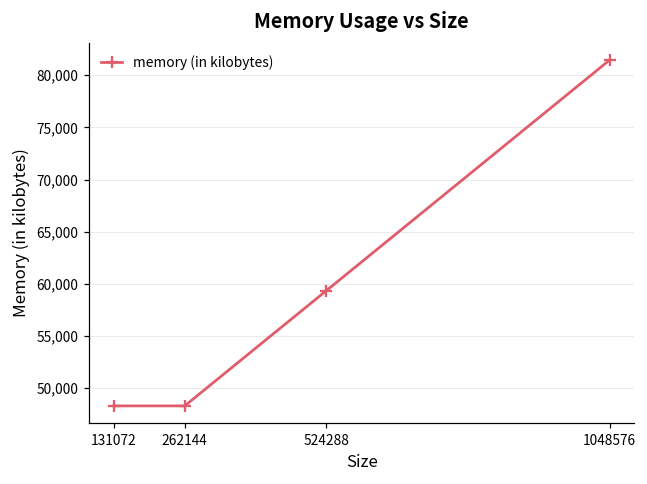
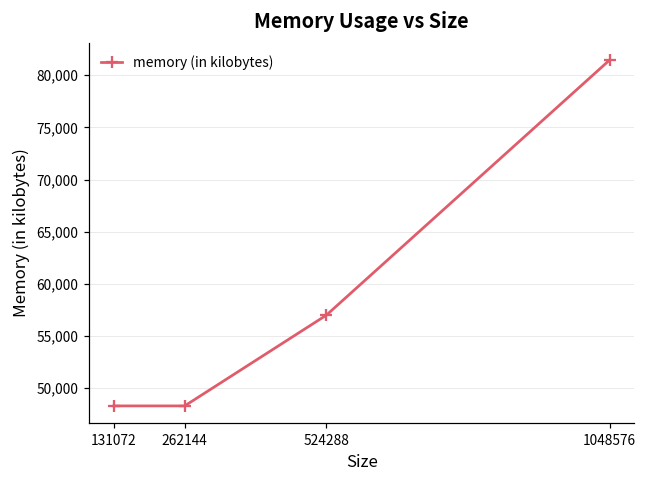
524288: 59,000 -> 57,000
